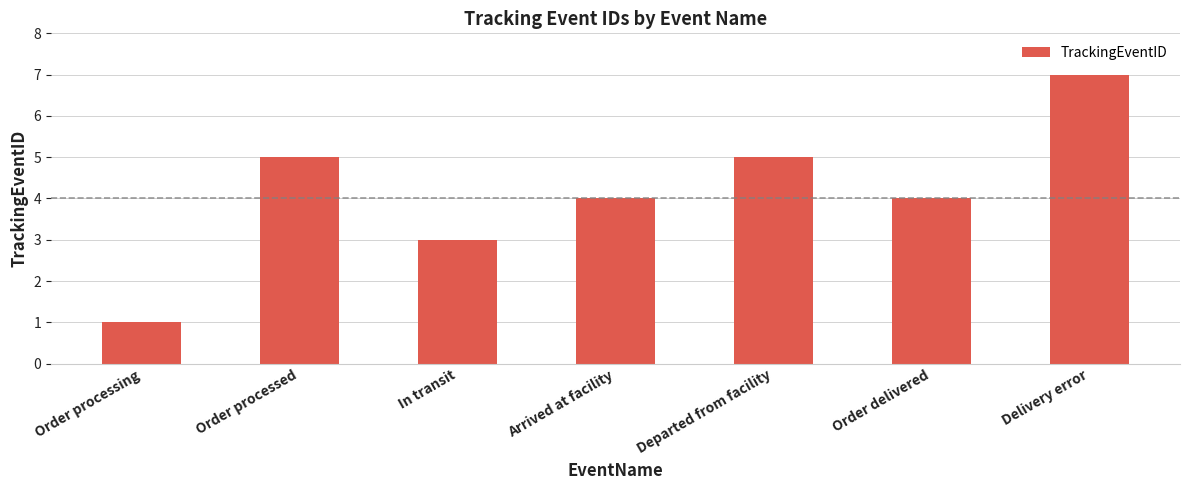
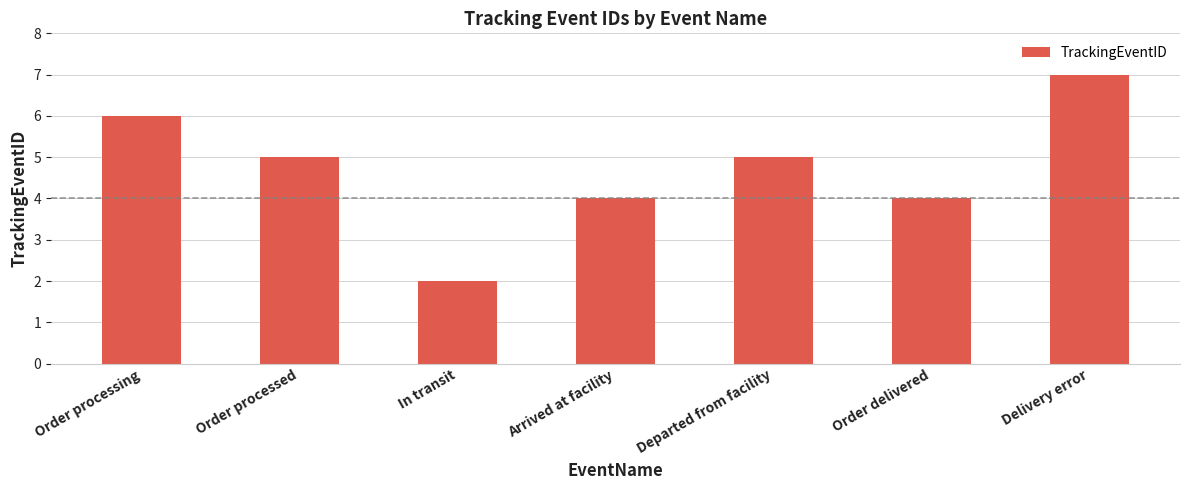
Order processing: 1 -> 6
In transit: 3 -> 2
